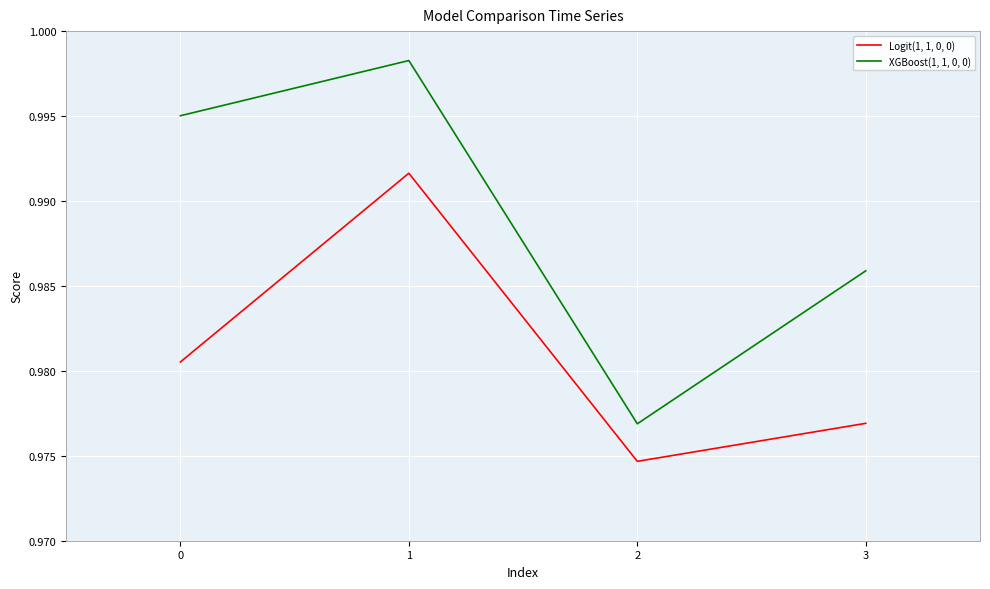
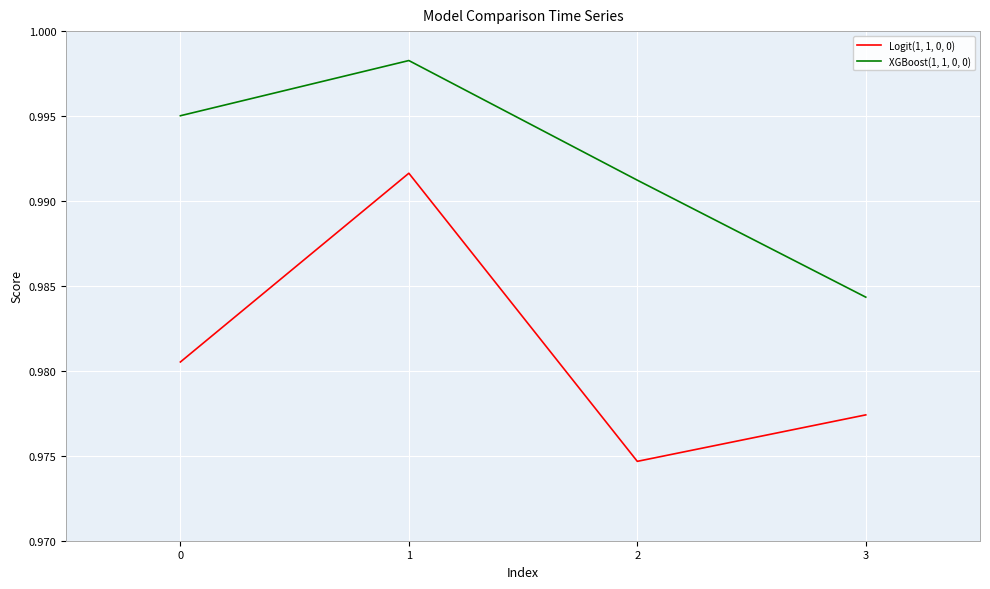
XGBoost(1, 1, 0, 0), 2: 0.9769 -> 0.9912
Logit(1, 1, 0, 0), 3: 0.9769 -> 0.9774
XGBoost(1, 1, 0, 0), 3: 0.9859 -> 0.9843
